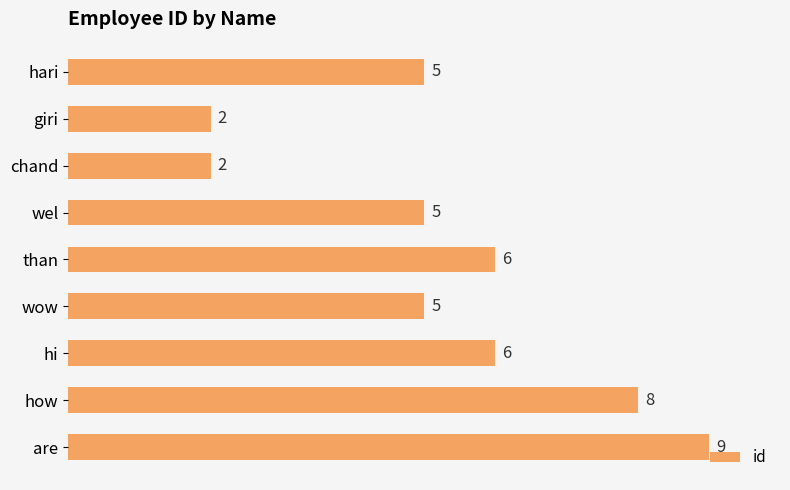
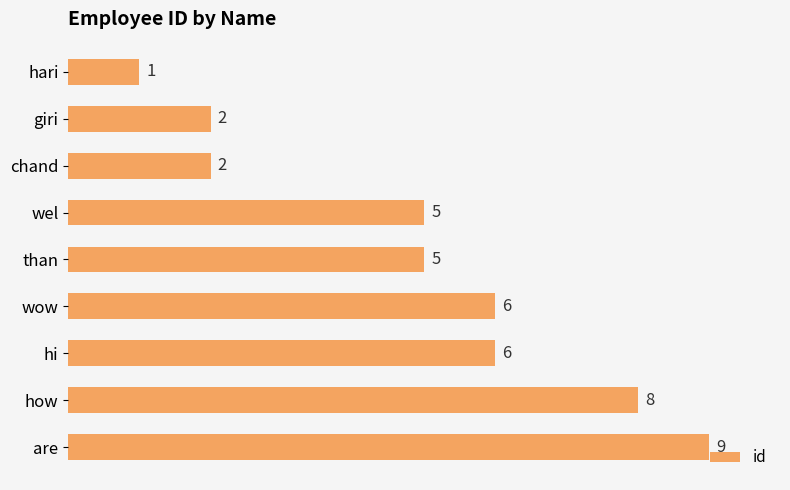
hari: 5 -> 1
than: 6 -> 5
wow: 5 -> 6
